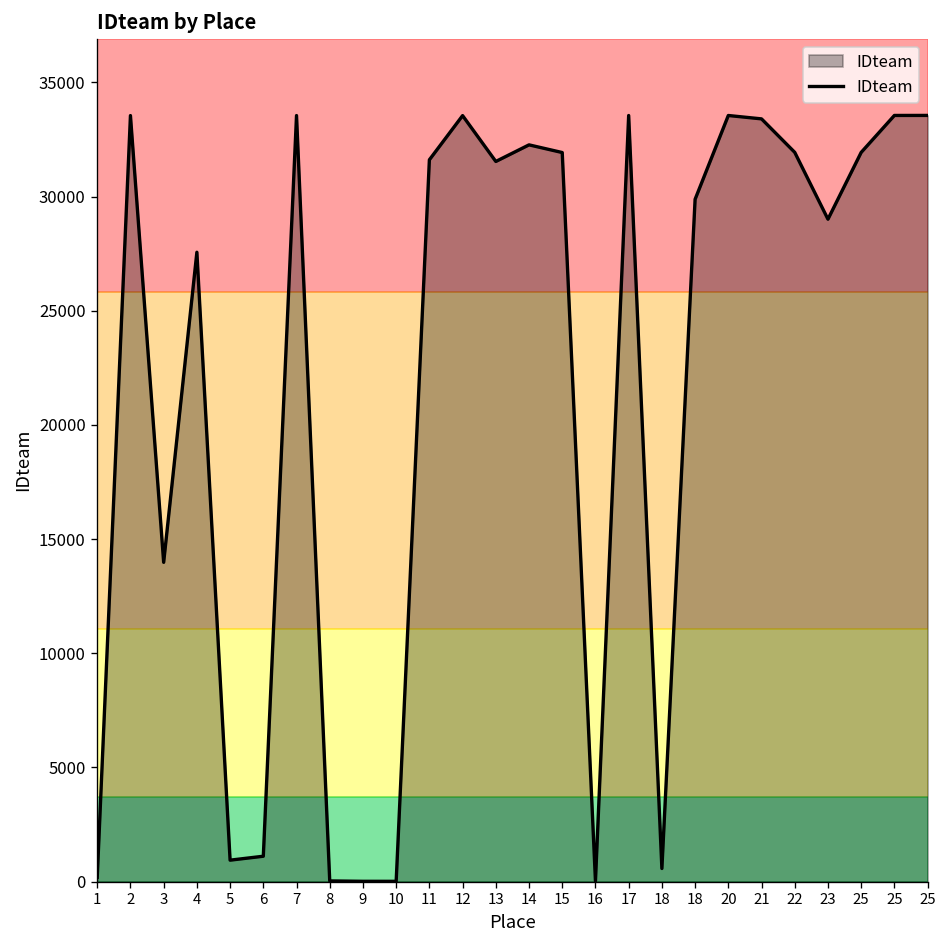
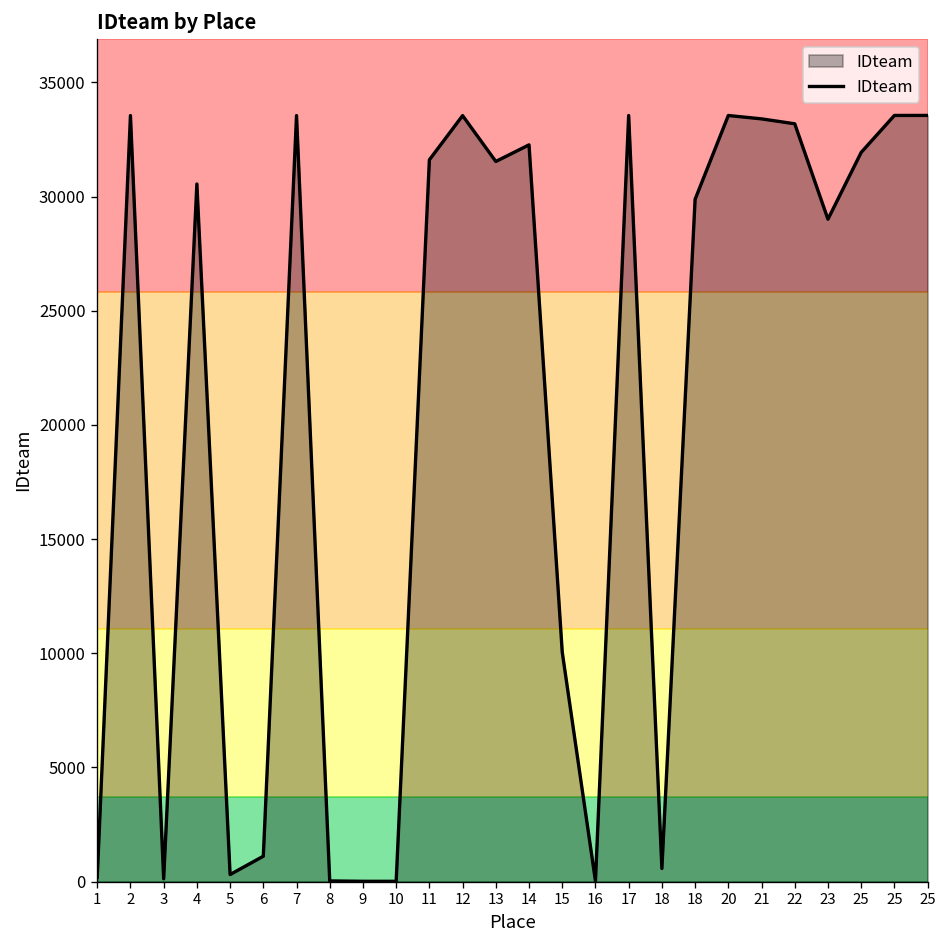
3: 14000 -> 100
4: 27600 -> 30600
5: 900 -> 300
15: 31900 -> 10100
22: 31900 -> 33200
